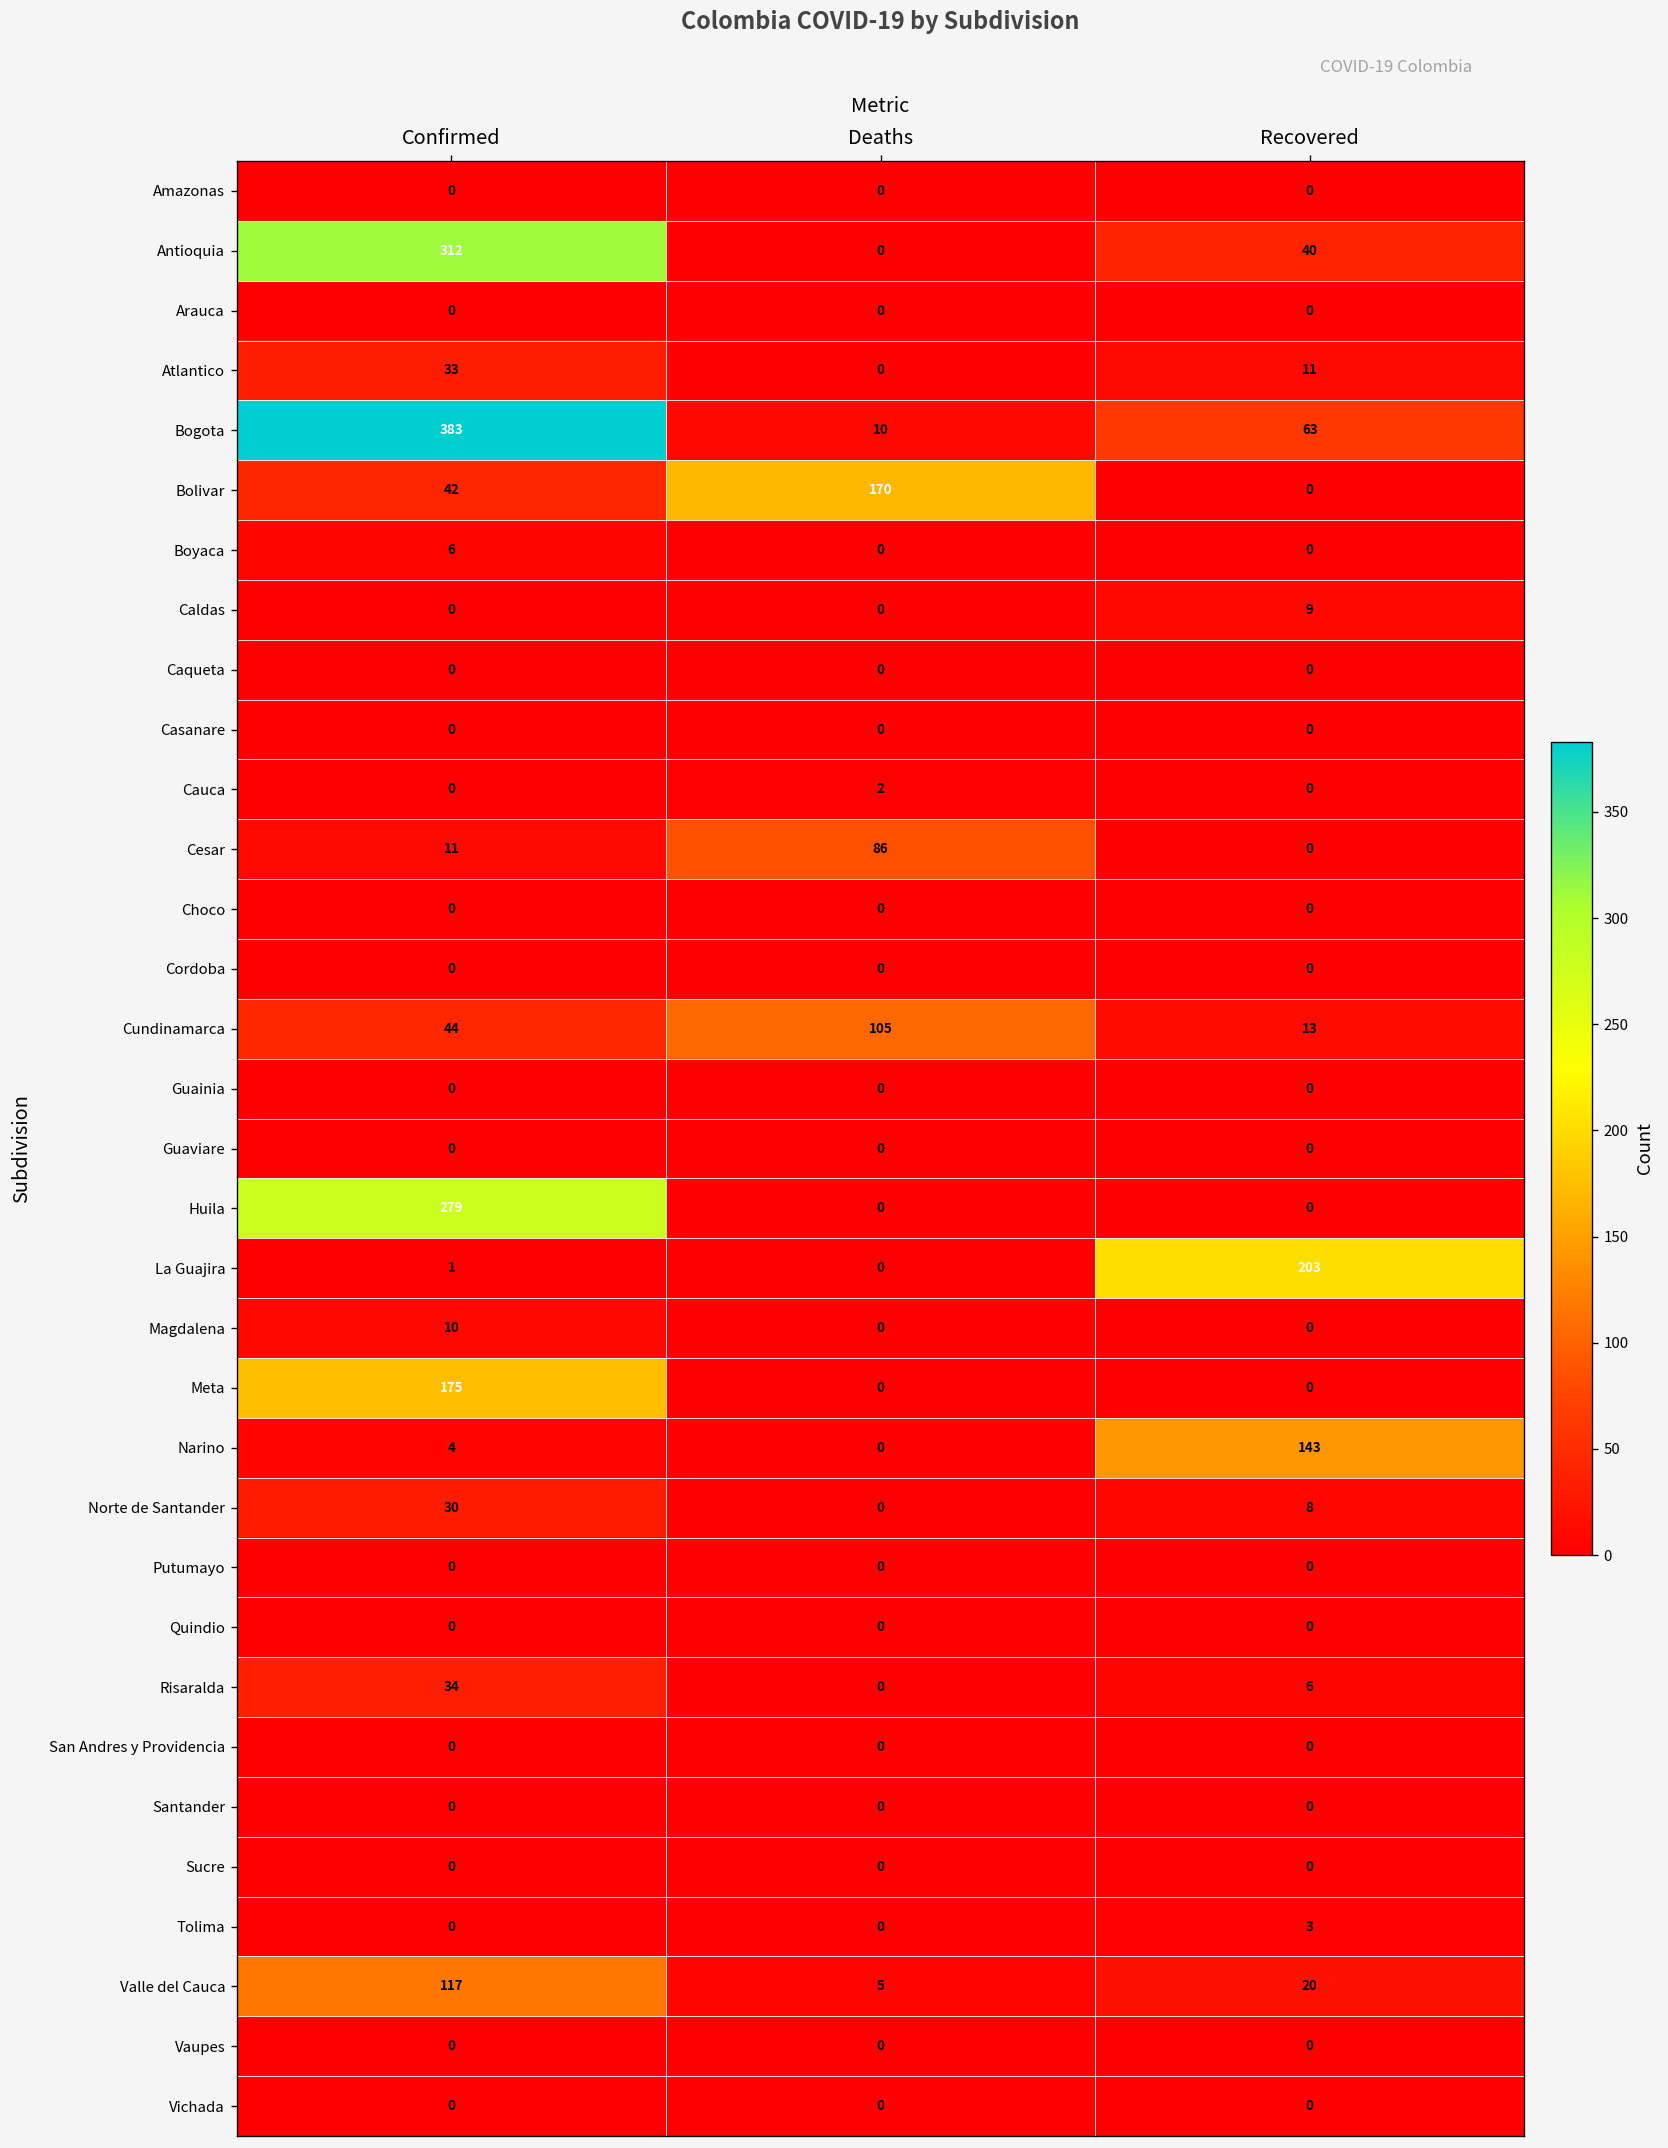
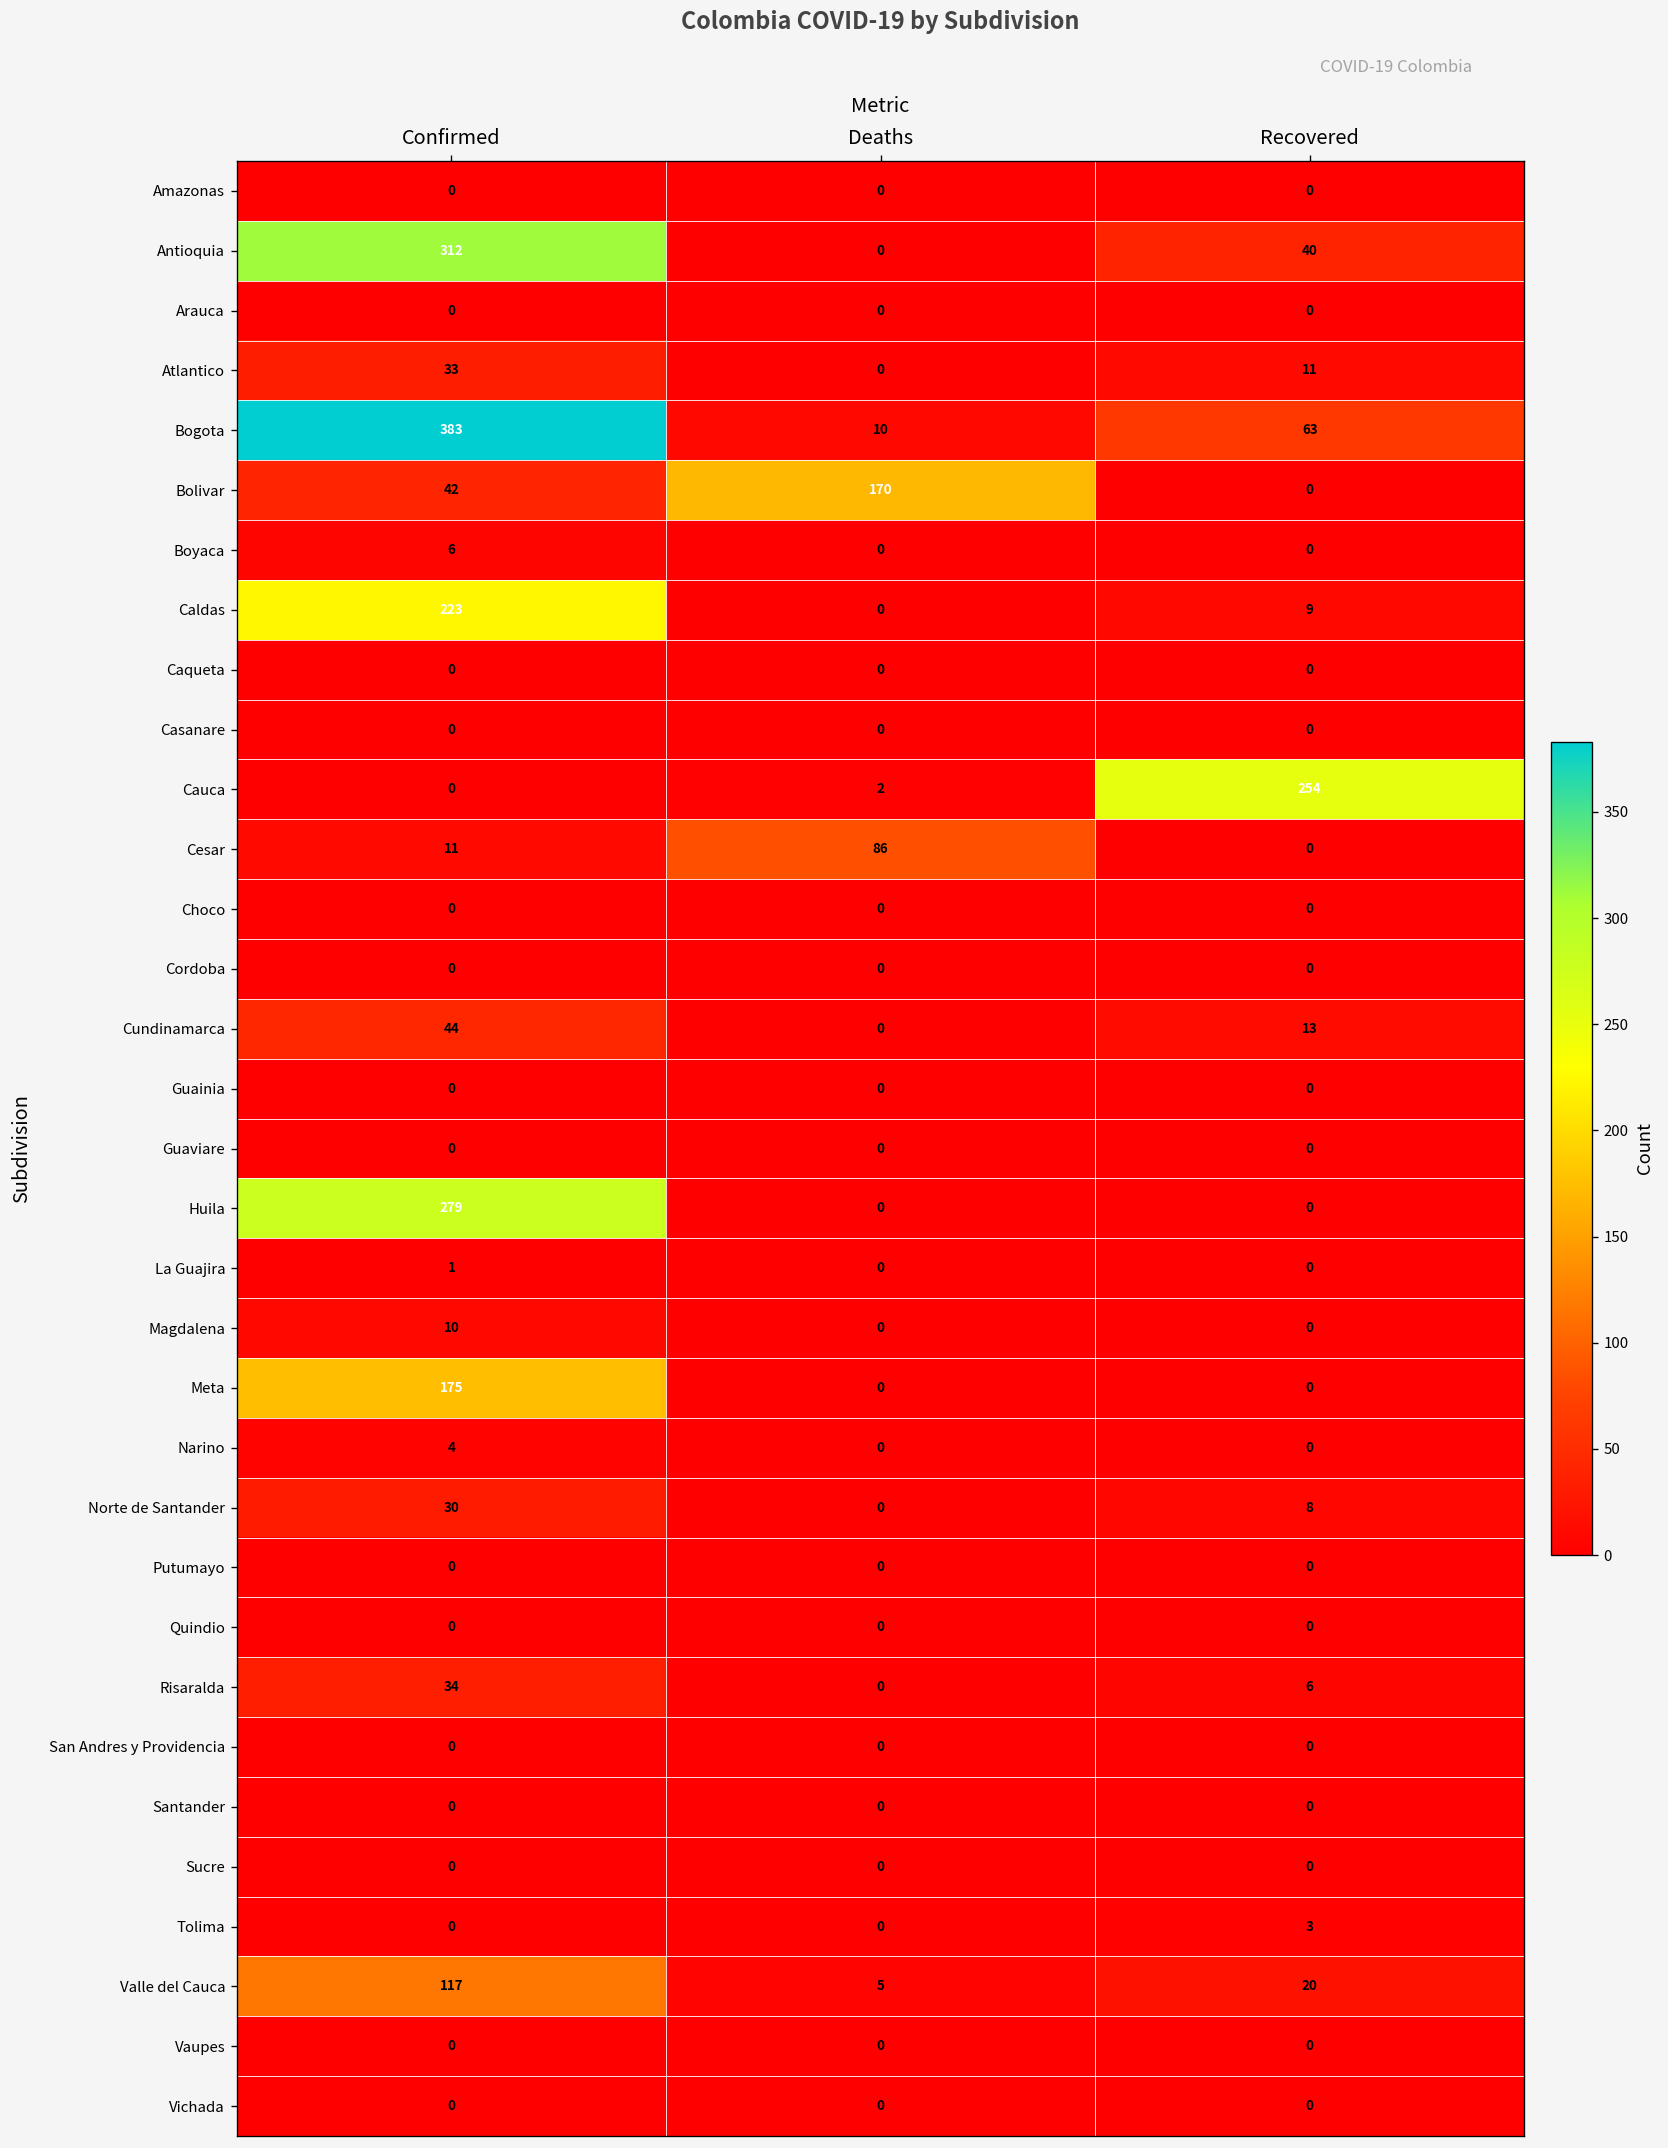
Caldas, Confirmed: 0 -> 223
Cauca, Recovered: 0 -> 254
Cundinamarca, Deaths: 105 -> 0
La Guajira, Recovered: 203 -> 0
Narino, Recovered: 143 -> 0
